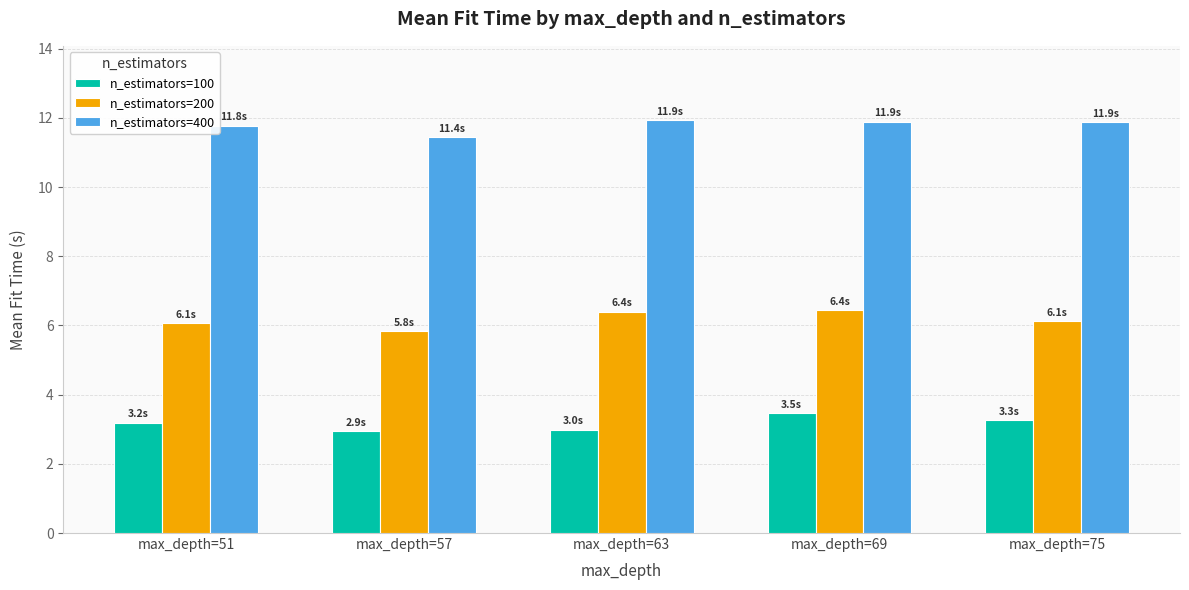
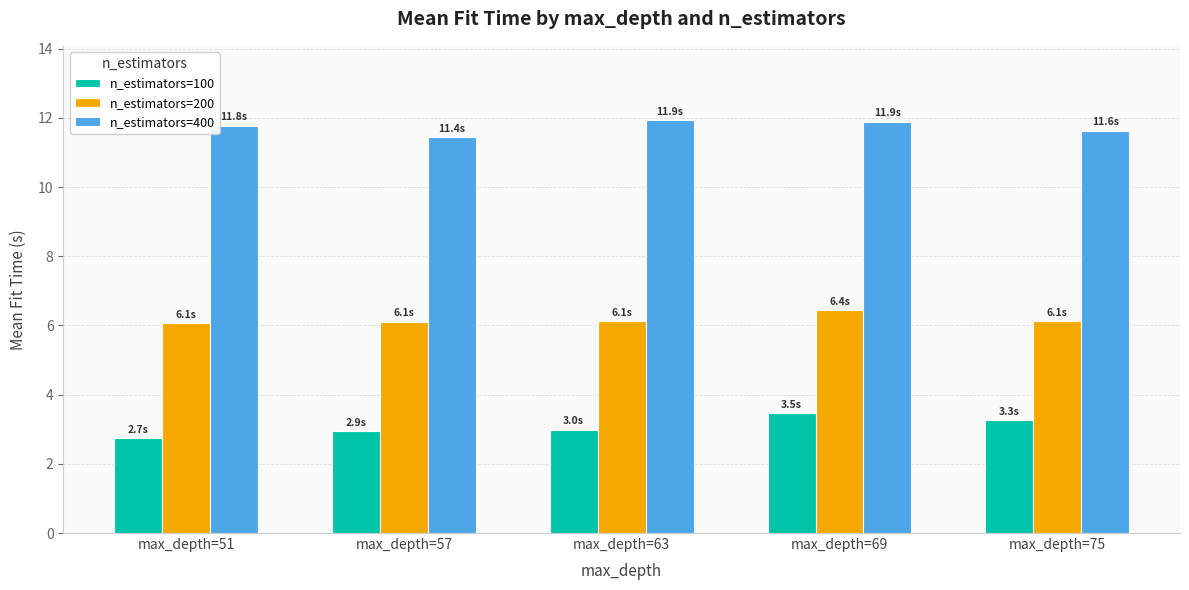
n_estimators=100, max_depth=51: 3.2s -> 2.7s
n_estimators=200, max_depth=57: 5.8s -> 6.1s
n_estimators=200, max_depth=63: 6.4s -> 6.1s
n_estimators=400, max_depth=75: 11.9s -> 11.6s
